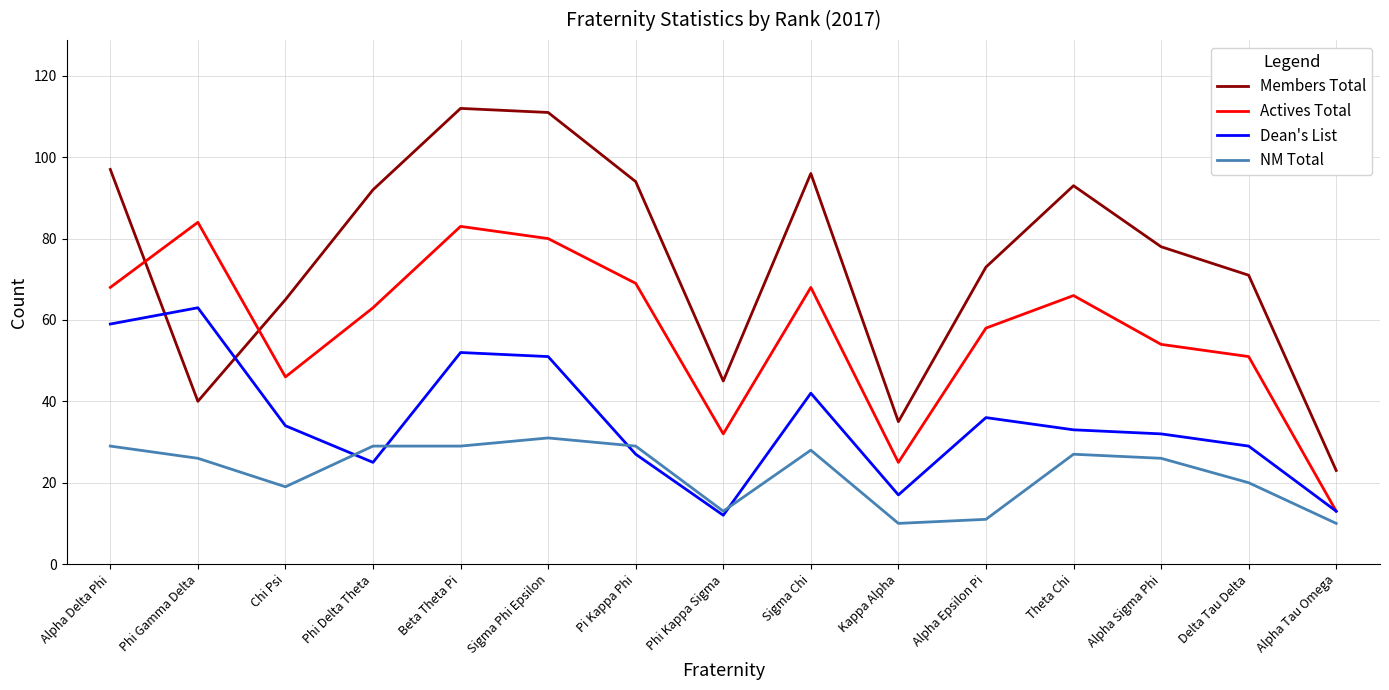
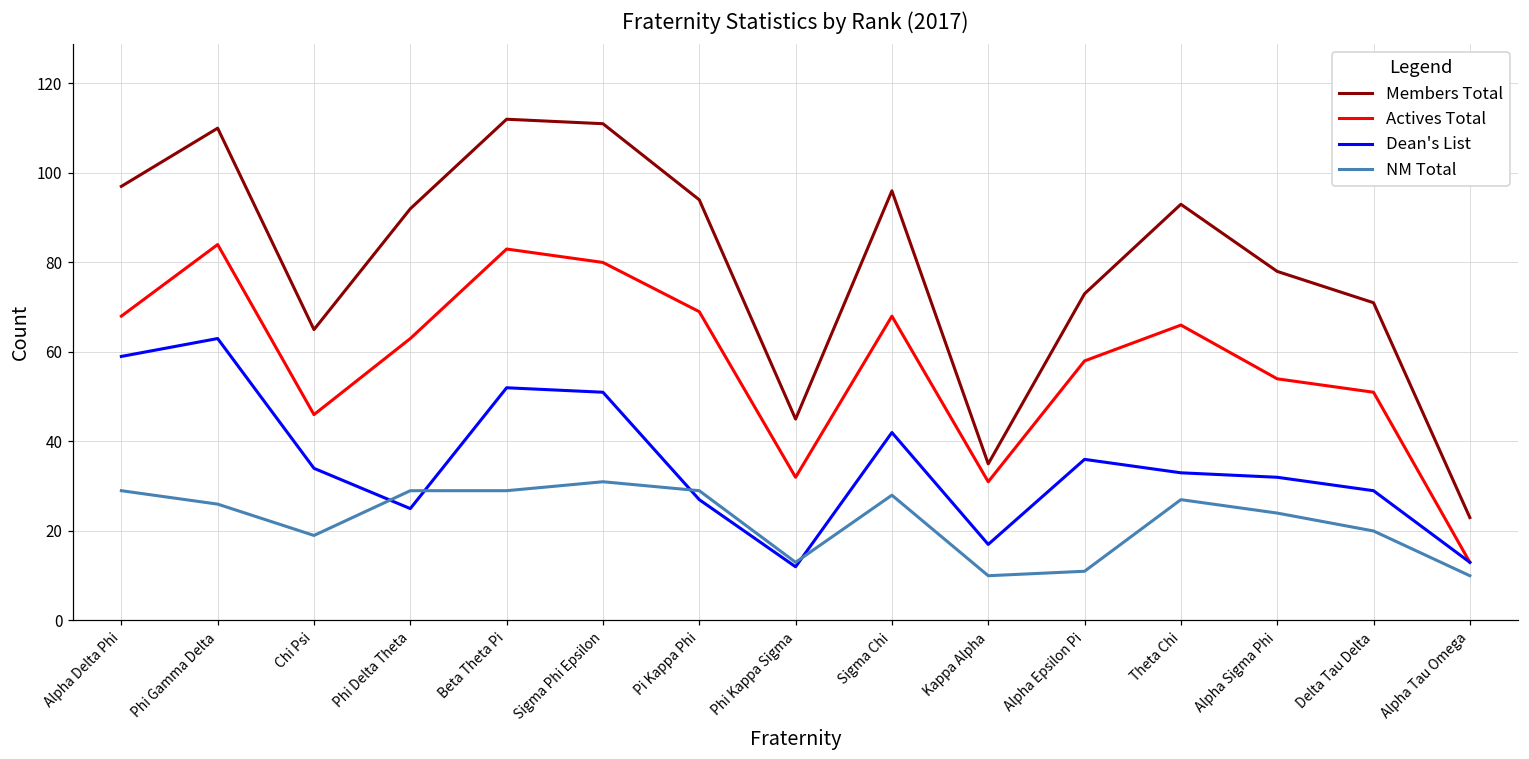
Members Total, Phi Gamma Delta: 40 -> 110
Actives Total, Kappa Alpha: 25 -> 31
NM Total, Alpha Sigma Phi: 26 -> 24
